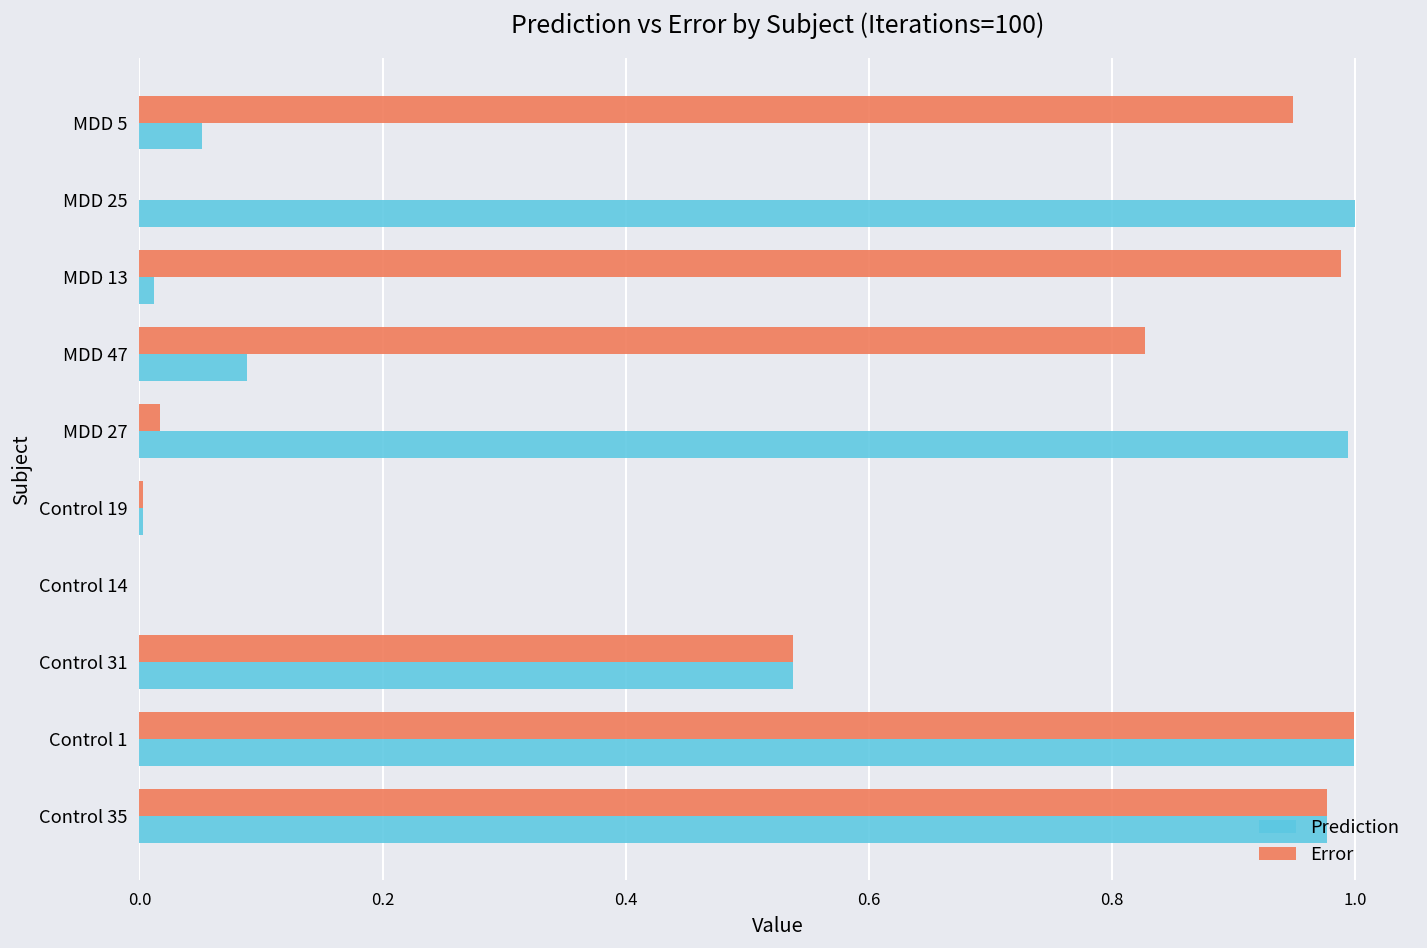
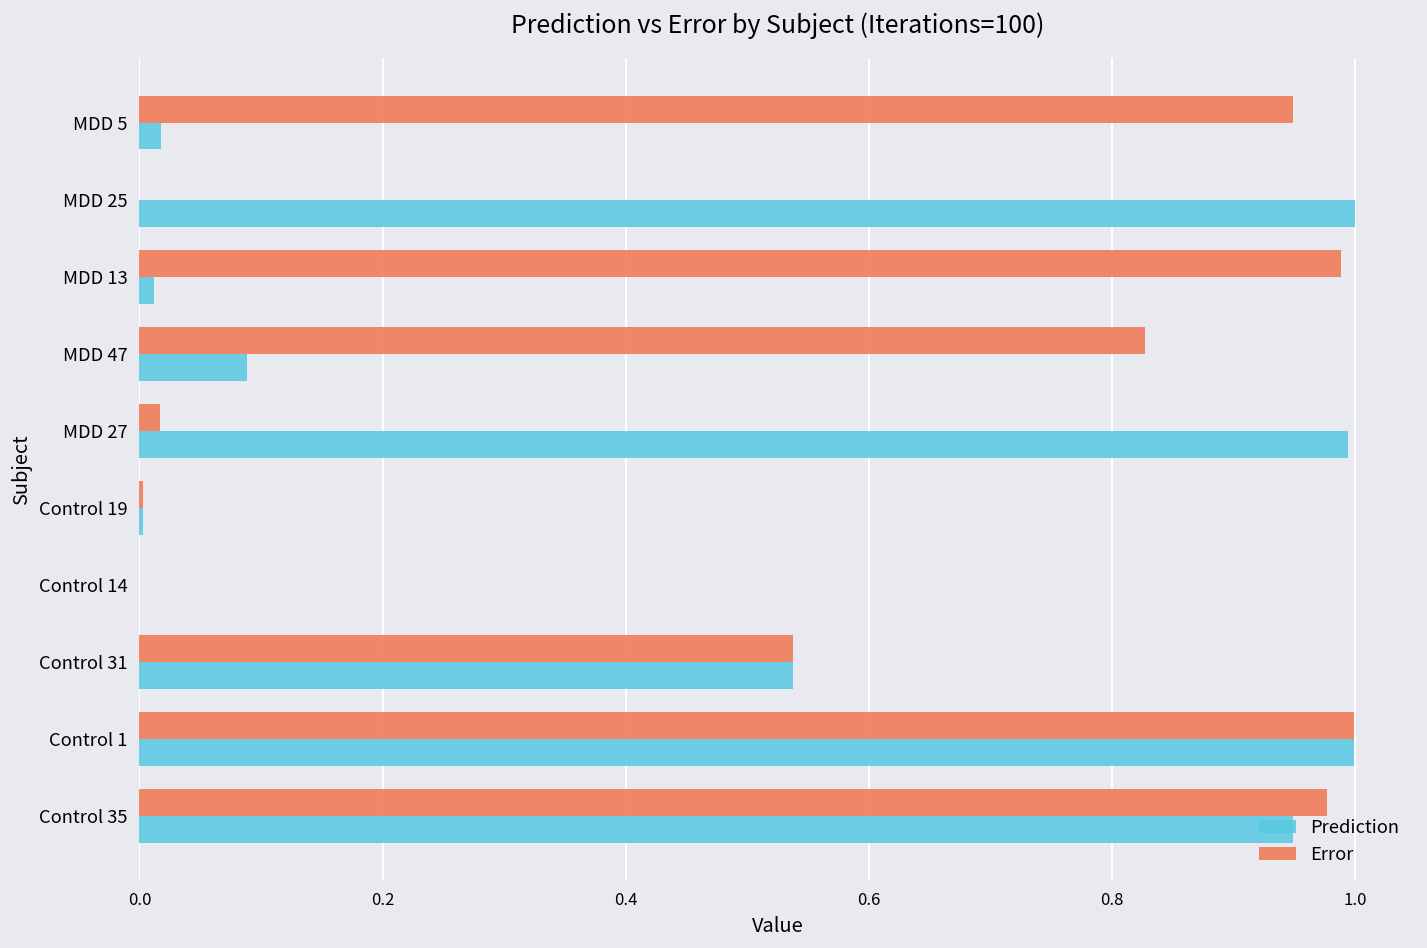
Prediction, MDD 5: 0.051 -> 0.017
Prediction, Control 35: 0.976 -> 0.949
